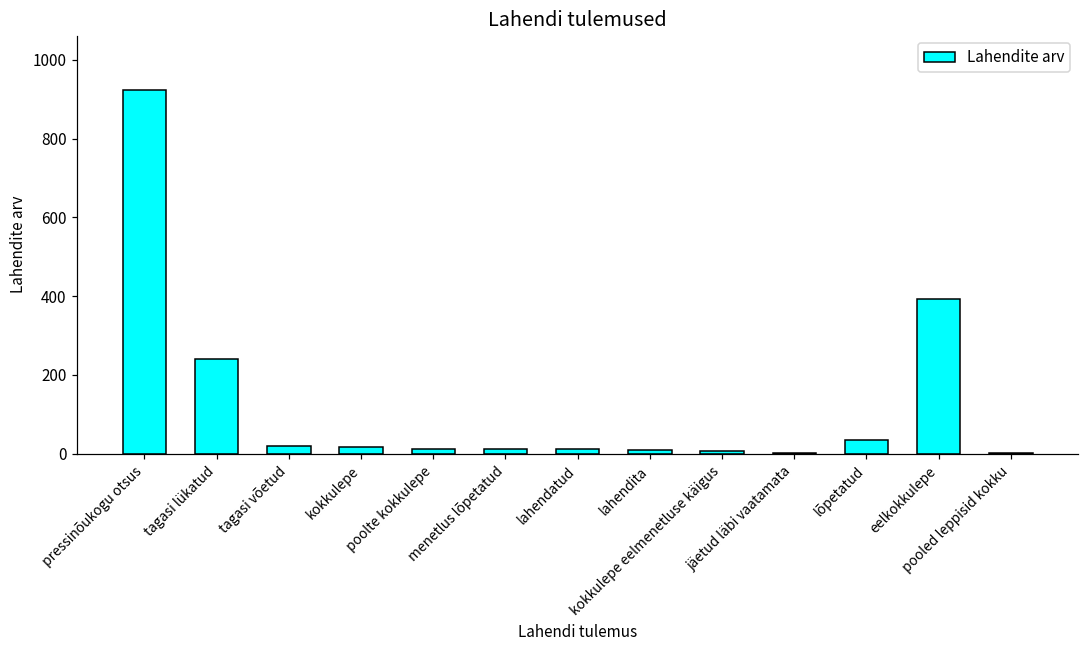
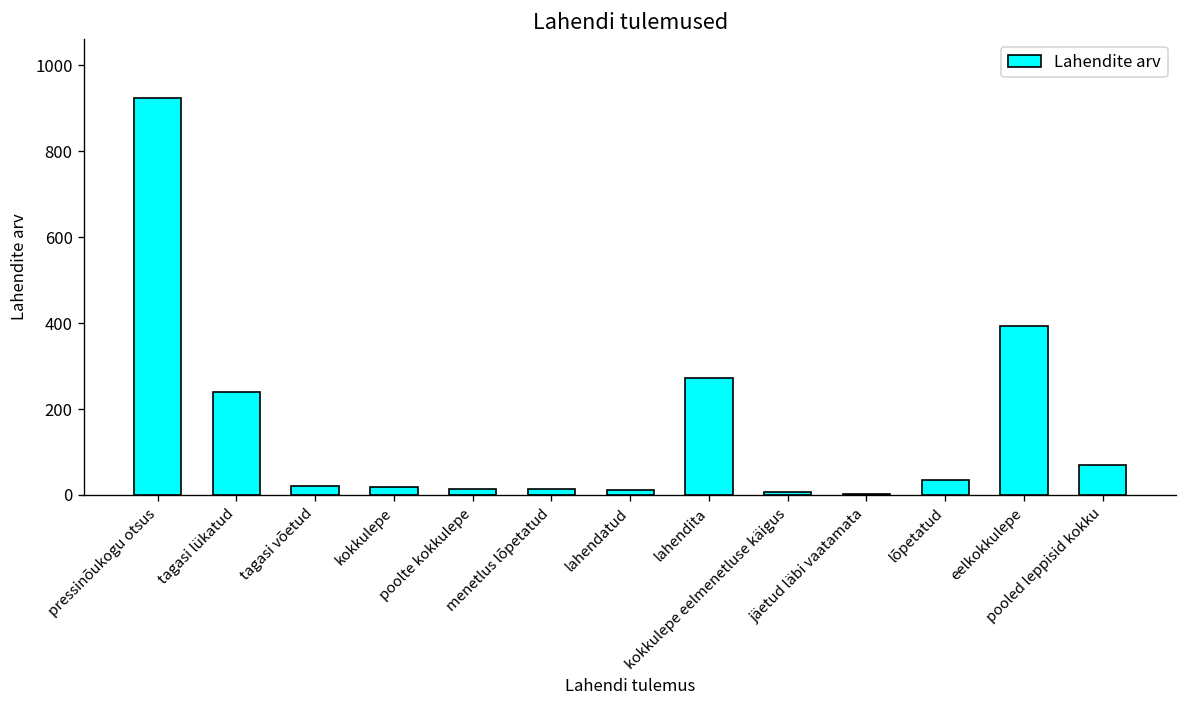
lahendita: 10 -> 270
pooled leppisid kokku: 0 -> 70
